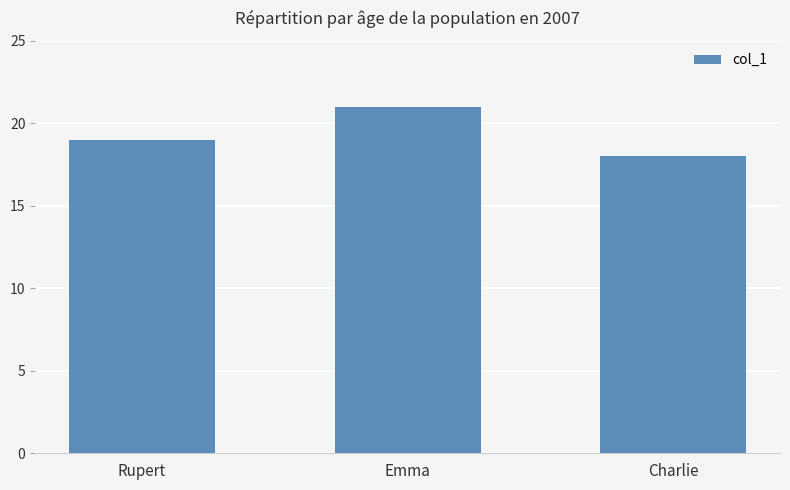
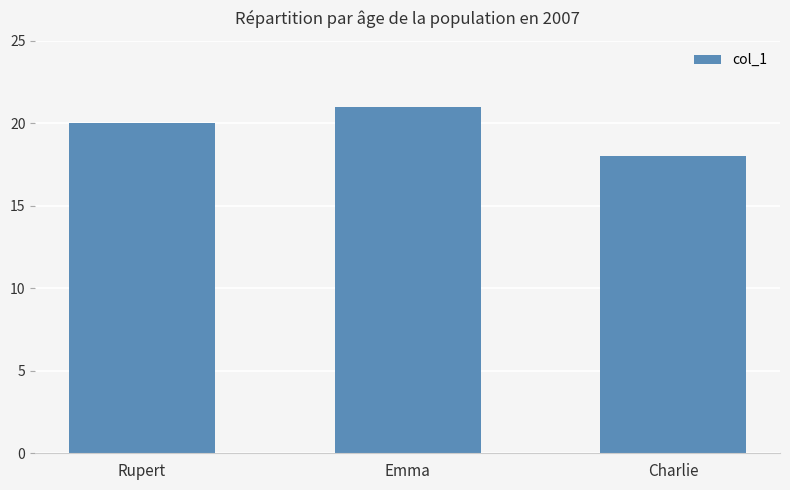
Rupert: 19 -> 20
